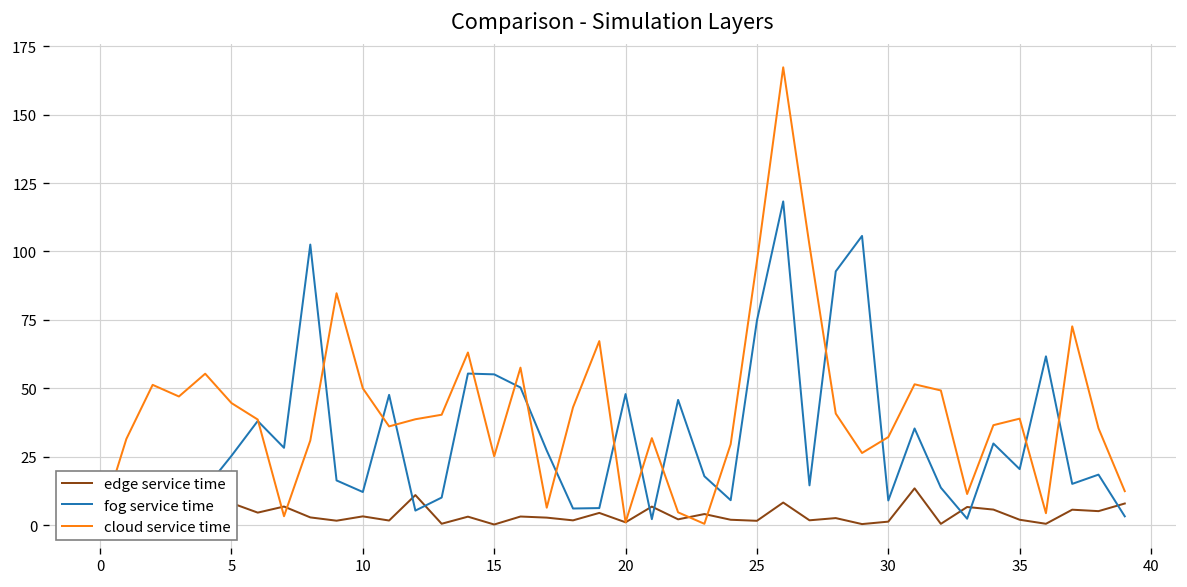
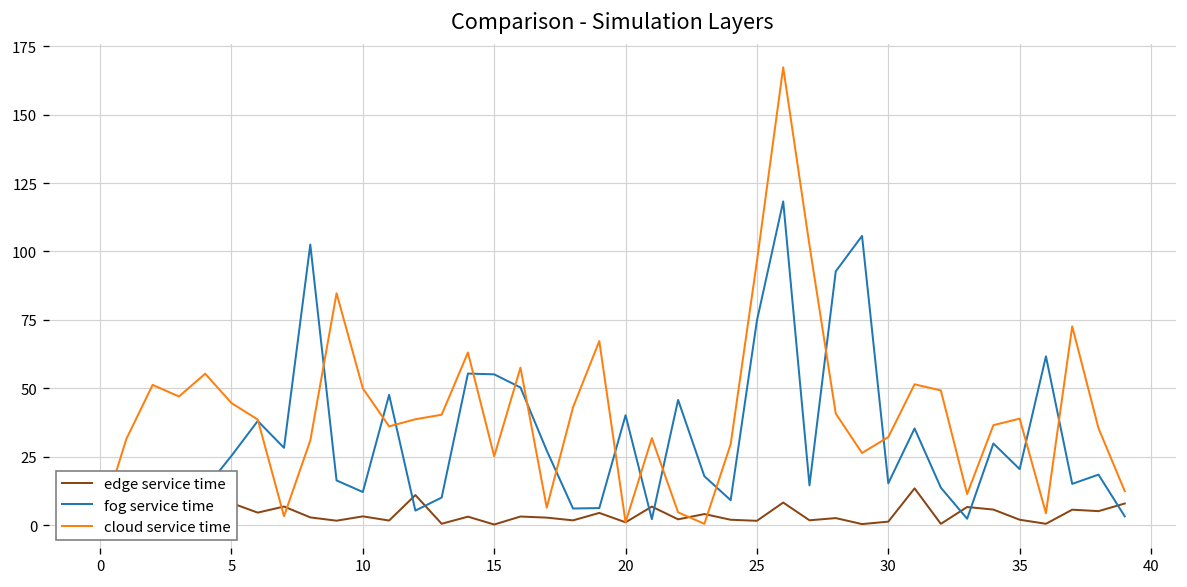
fog service time, 20: 48 -> 40
fog service time, 30: 9 -> 15
